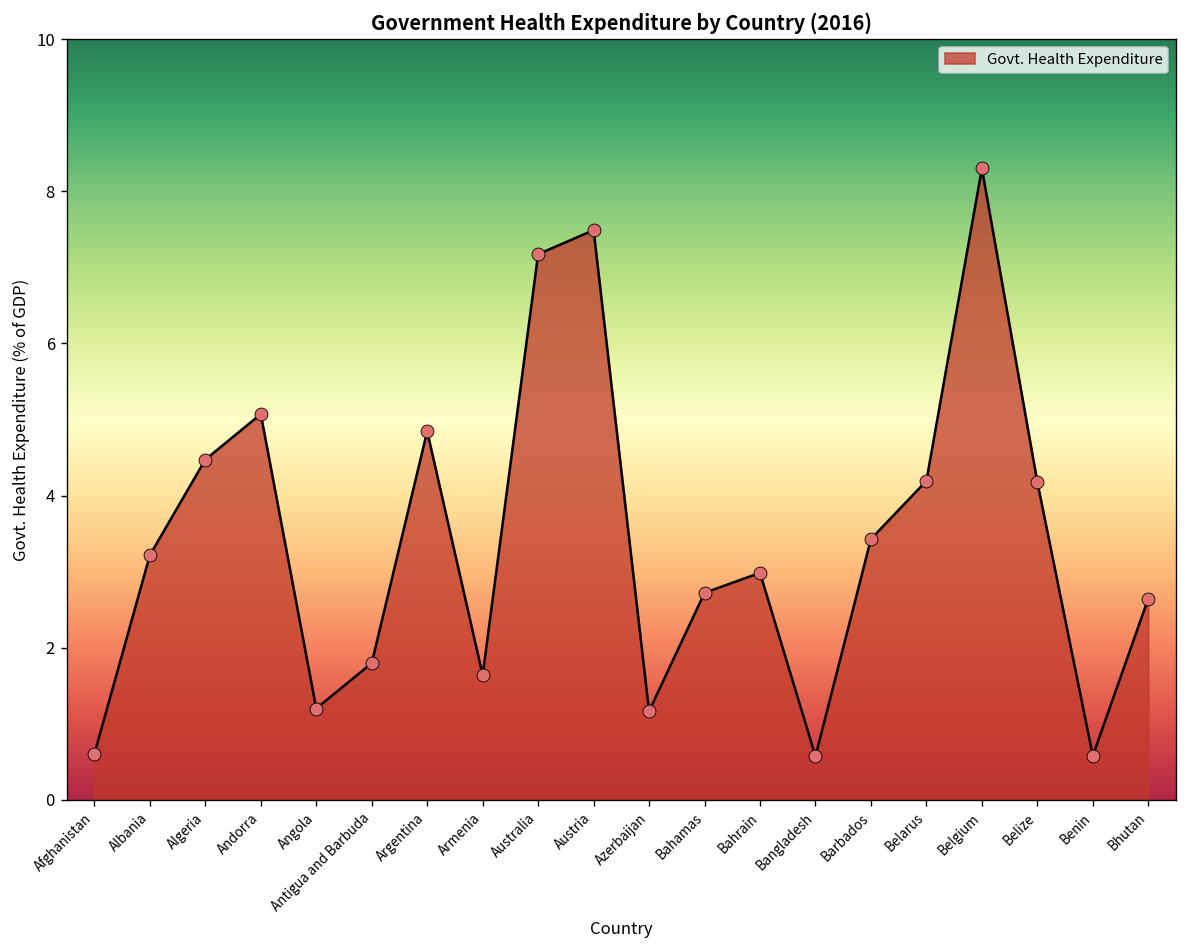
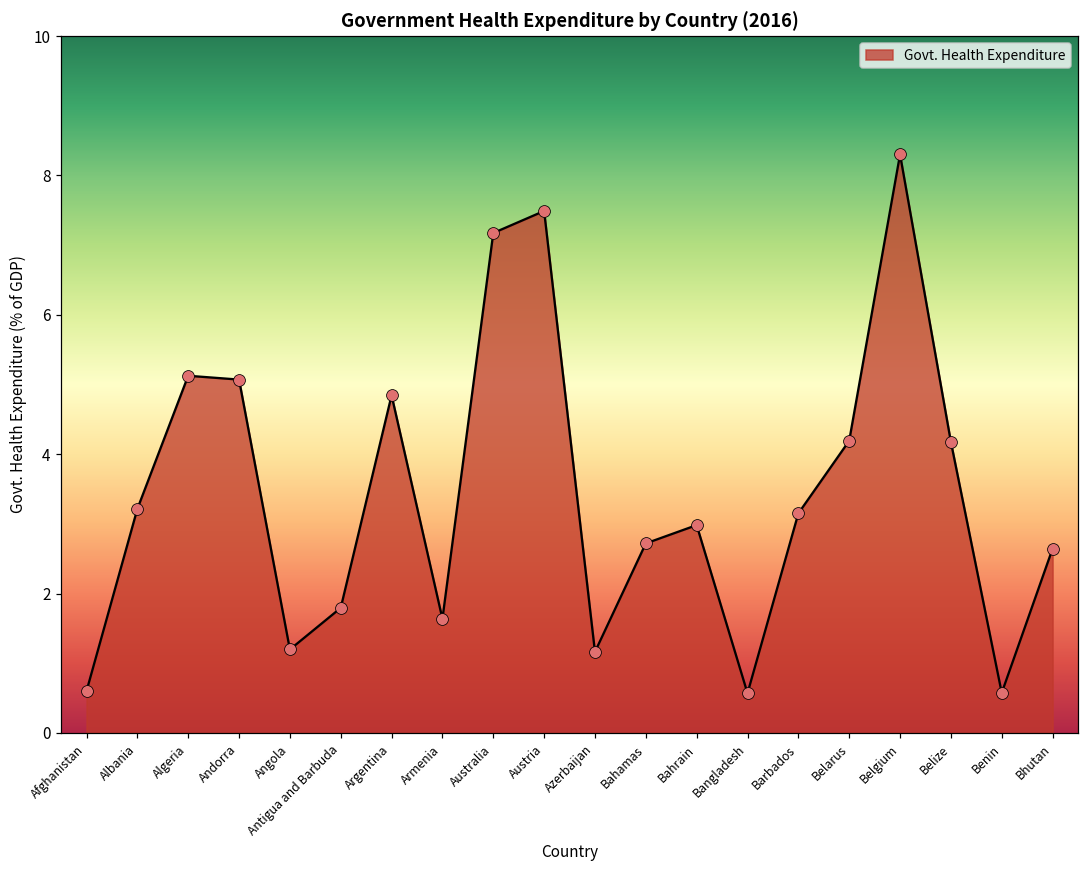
Algeria: 4.5 -> 5.1
Barbados: 3.4 -> 3.2
